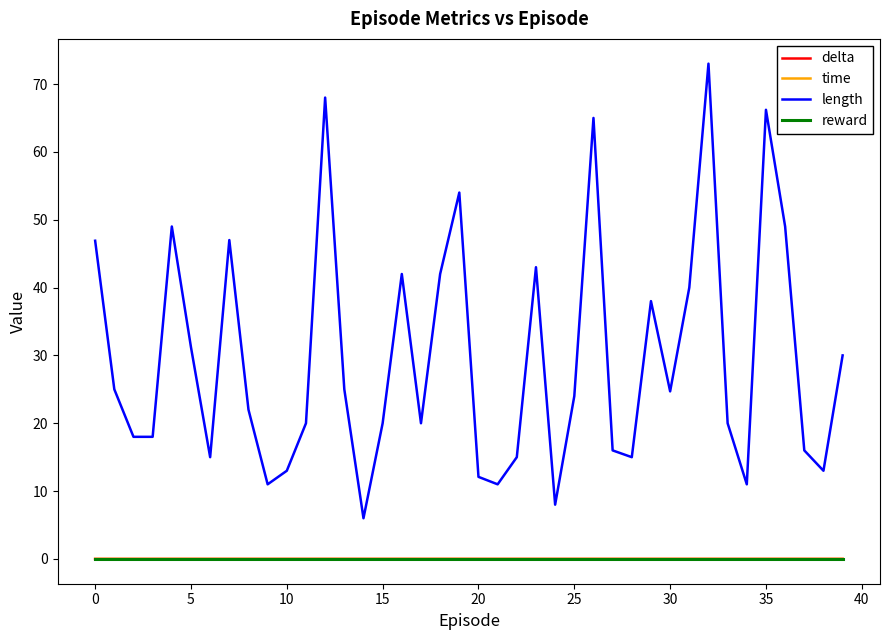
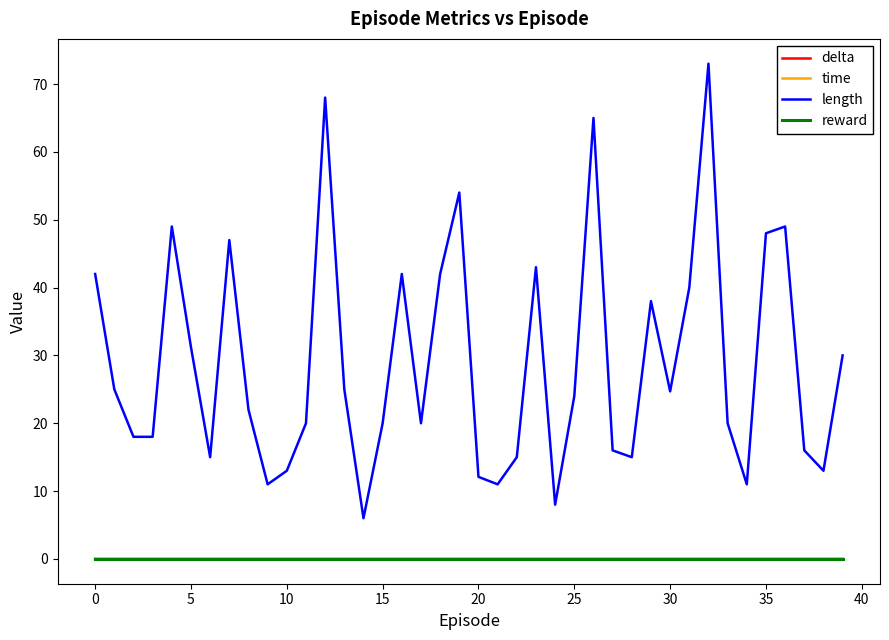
length, 0: 47 -> 42
length, 35: 66 -> 48
